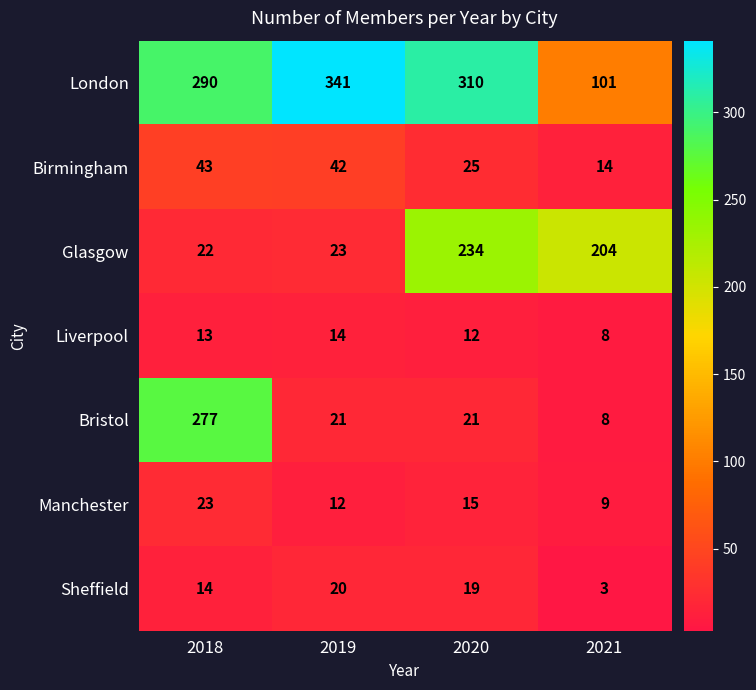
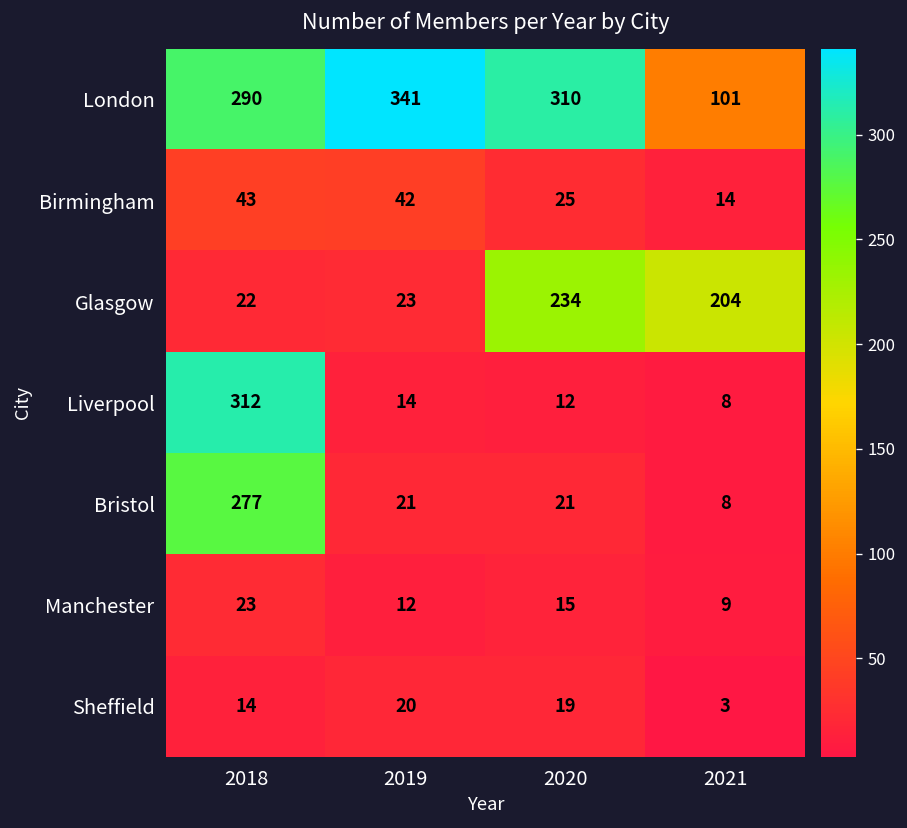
Liverpool, 2018: 13 -> 312
